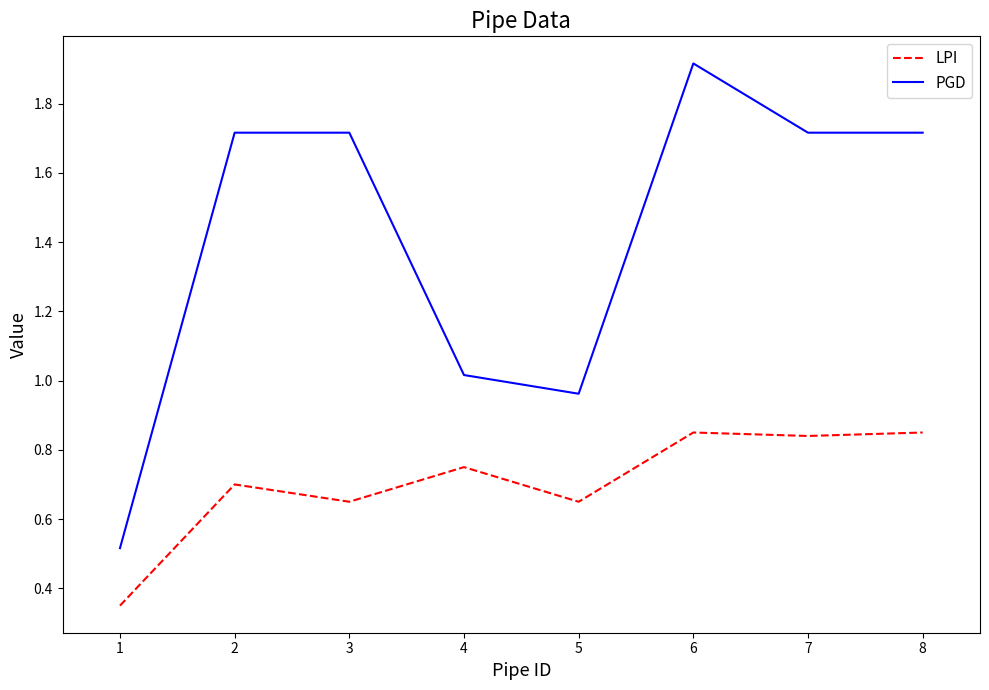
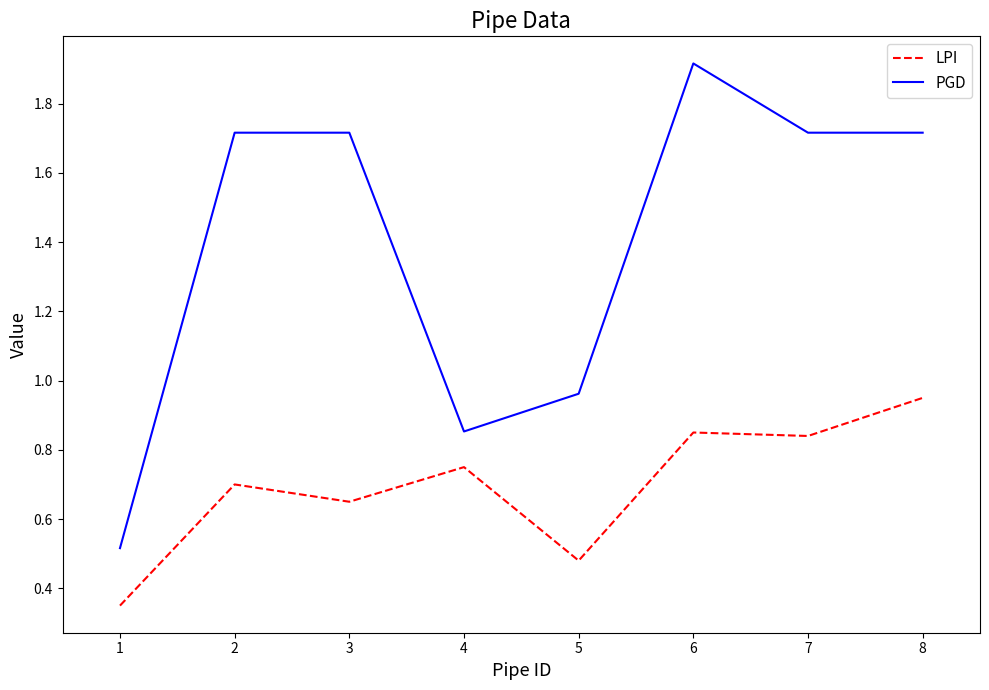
PGD, 4: 1.02 -> 0.85
LPI, 5: 0.65 -> 0.48
LPI, 8: 0.85 -> 0.95
